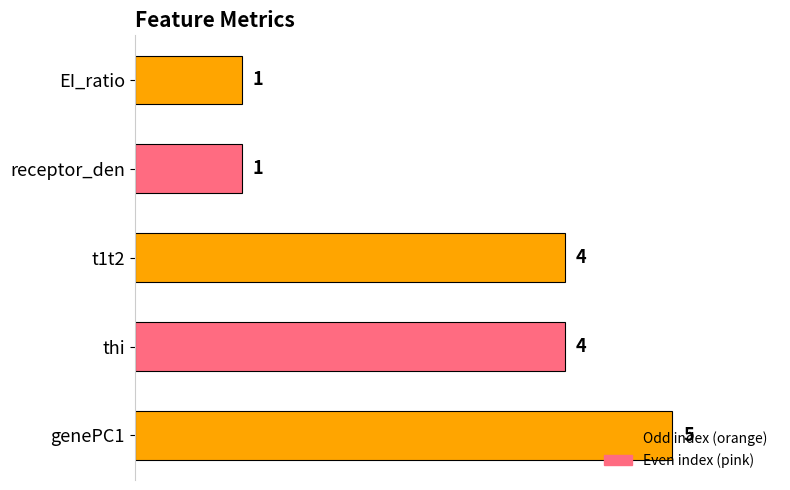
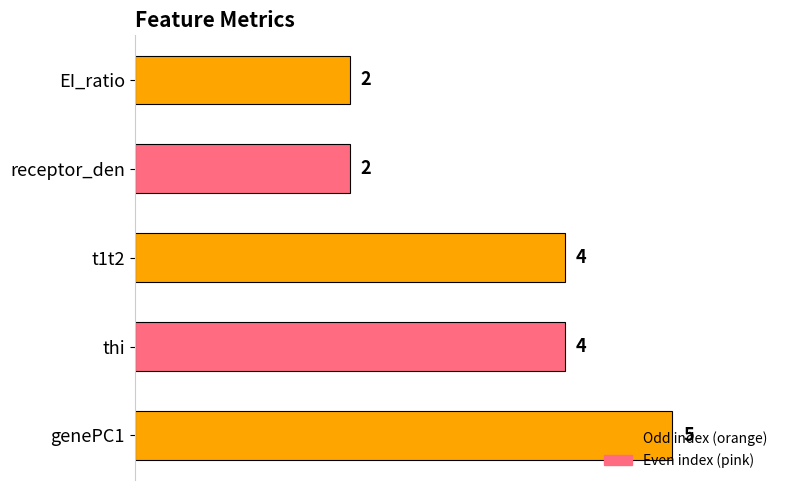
EI_ratio: 1 -> 2
receptor_den: 1 -> 2
